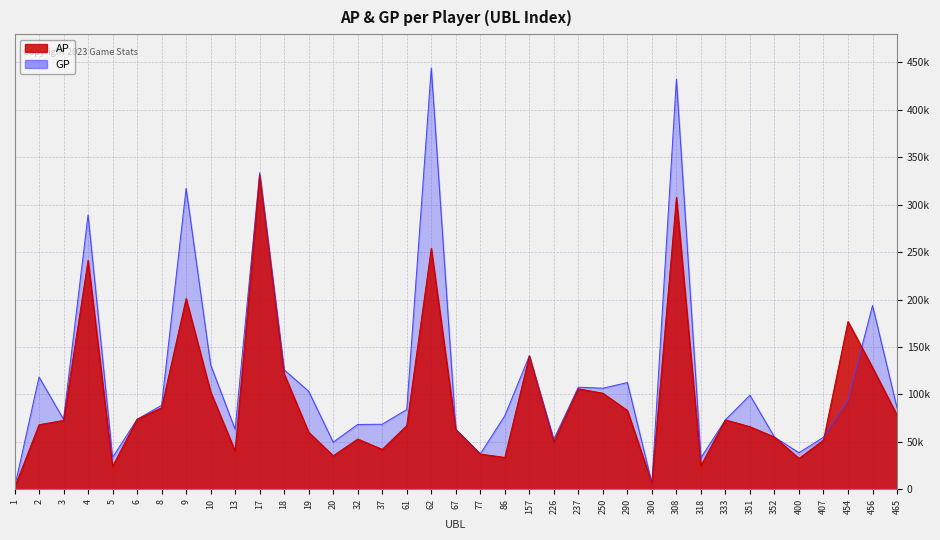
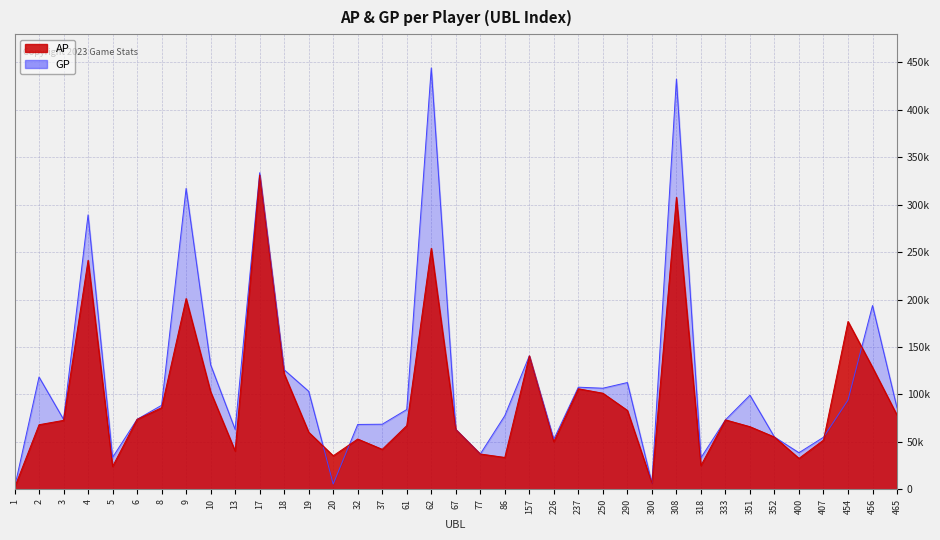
GP, 20: 50000 -> 10000
